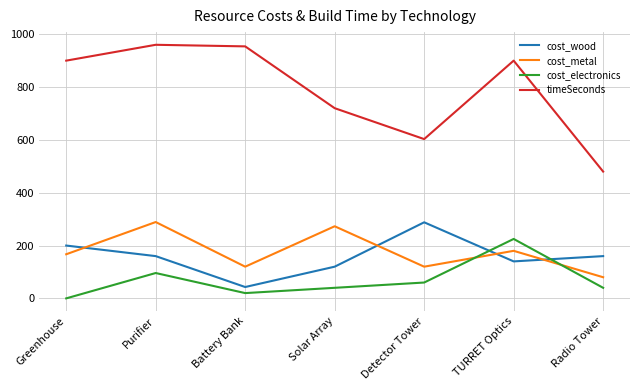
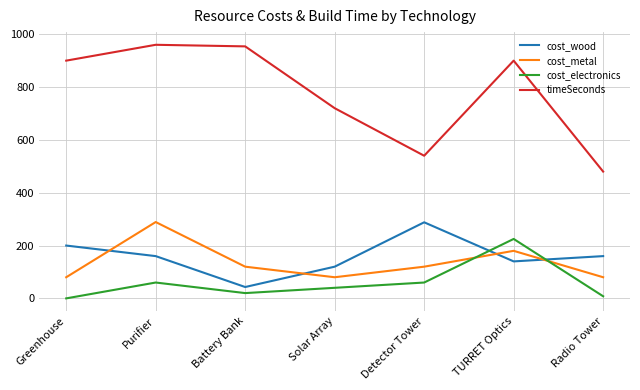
cost_metal, Greenhouse: 170 -> 80
cost_electronics, Purifier: 100 -> 60
cost_metal, Solar Array: 270 -> 80
timeSeconds, Detector Tower: 600 -> 540
cost_electronics, Radio Tower: 40 -> 10
